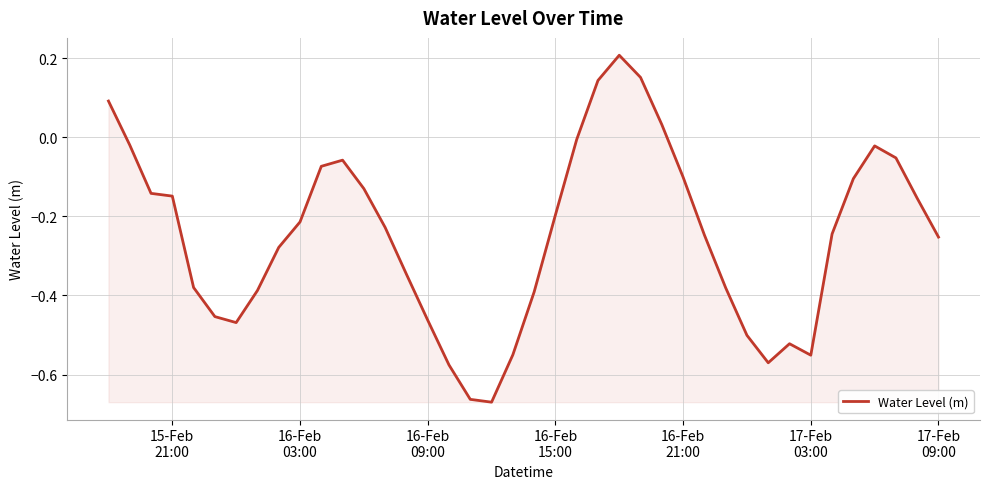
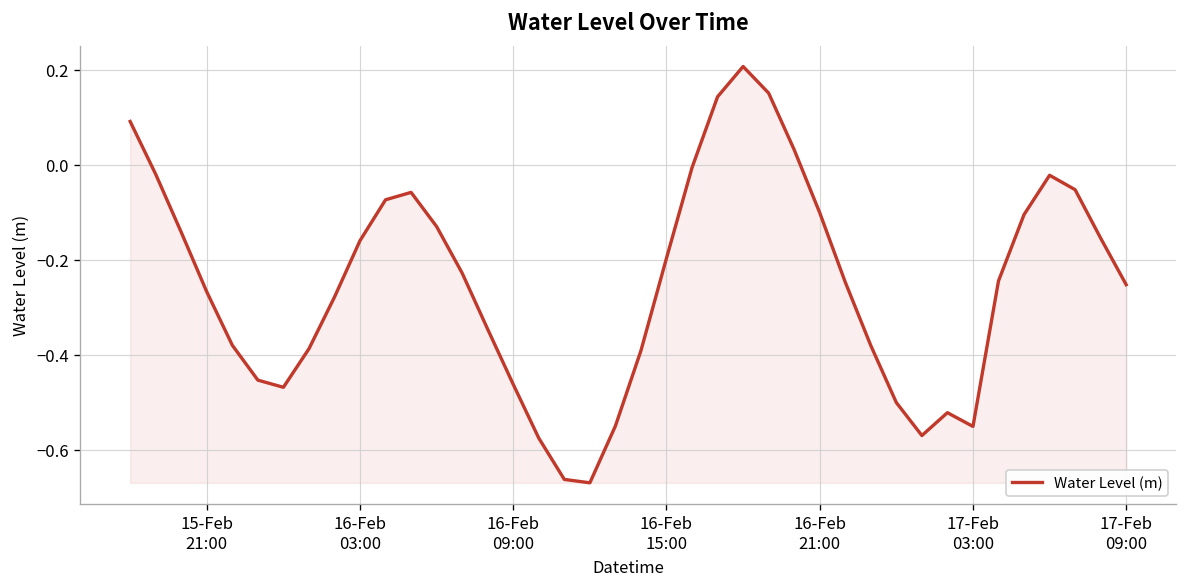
15-Feb 21:00: -0.15 -> -0.27
16-Feb 03:00: -0.21 -> -0.16
